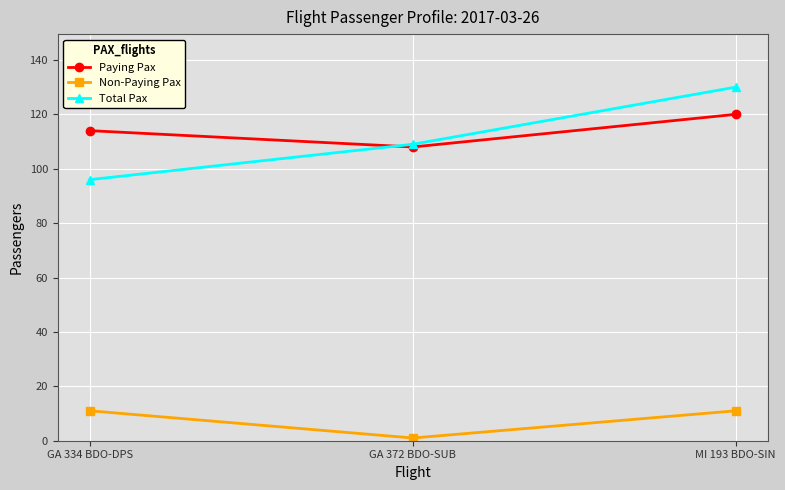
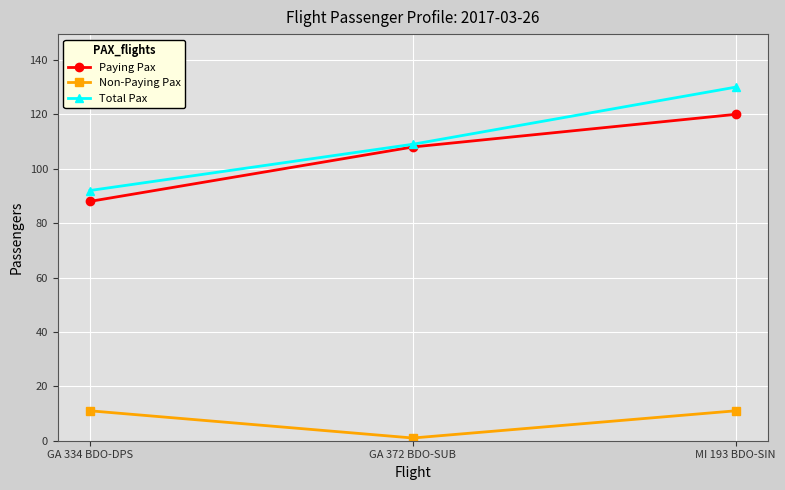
Paying Pax, GA 334 BDO-DPS: 114 -> 88
Total Pax, GA 334 BDO-DPS: 96 -> 92
